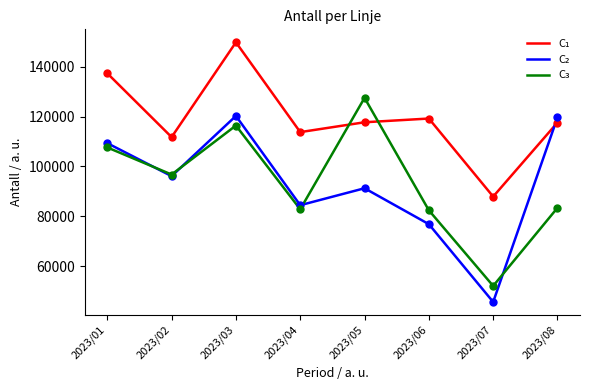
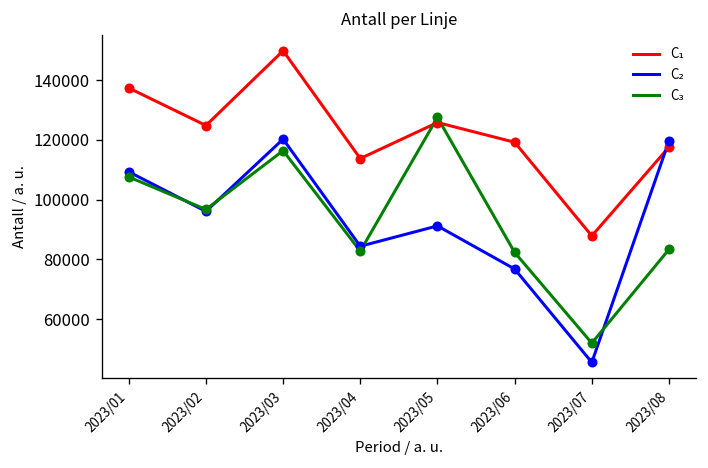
C₁, 2023/02: 112000 -> 125000
C₁, 2023/05: 118000 -> 126000
